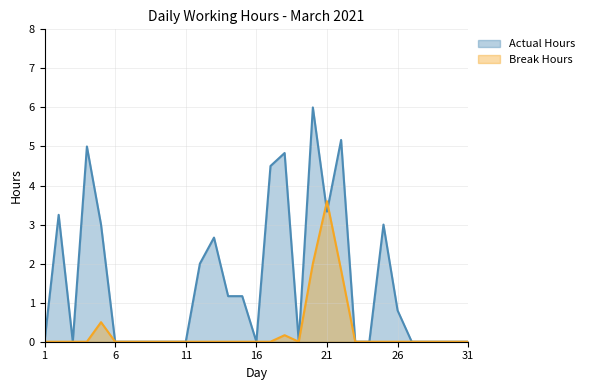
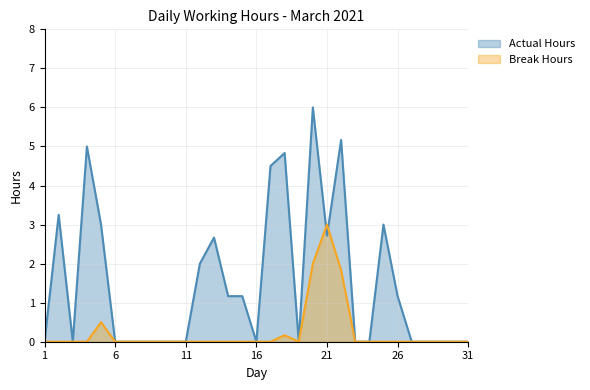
Actual Hours, 21: 3.3 -> 2.7
Break Hours, 21: 3.6 -> 3.0
Actual Hours, 26: 0.8 -> 1.2
